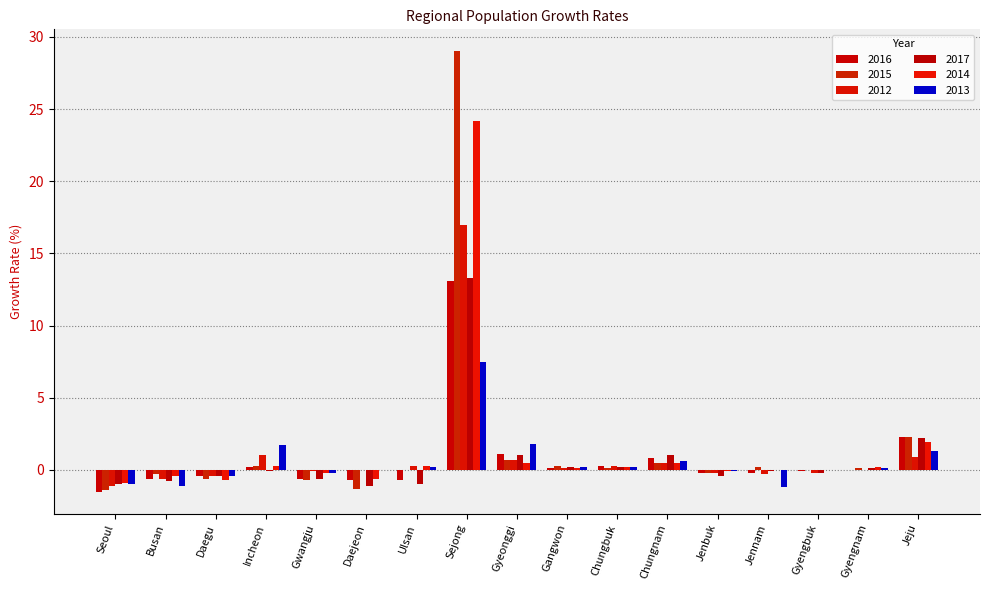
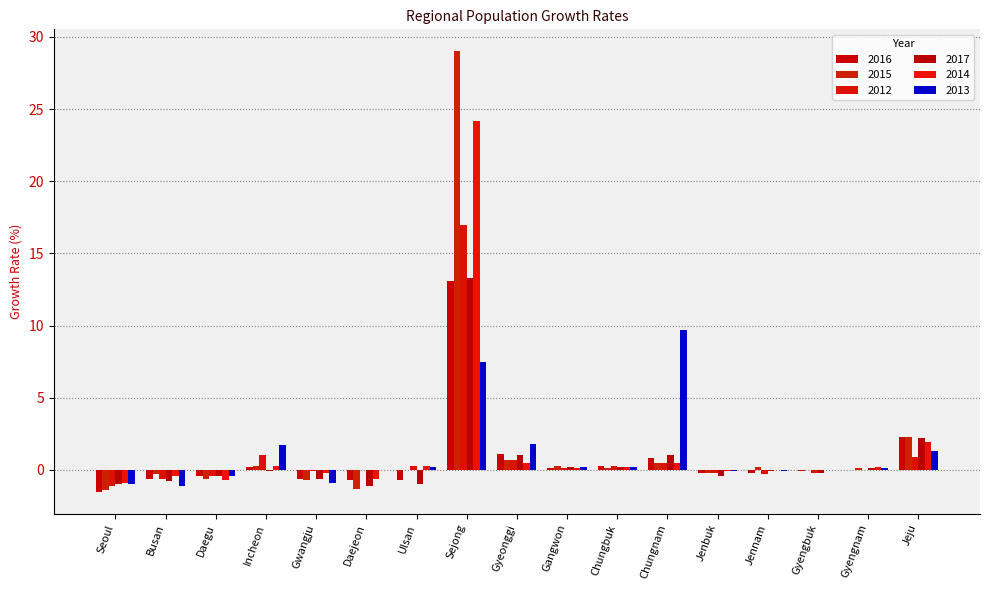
2013, Gwangju: -0.2 -> -0.9
2013, Chungnam: 0.6 -> 9.7
2013, Jennam: -1.2 -> -0.1
